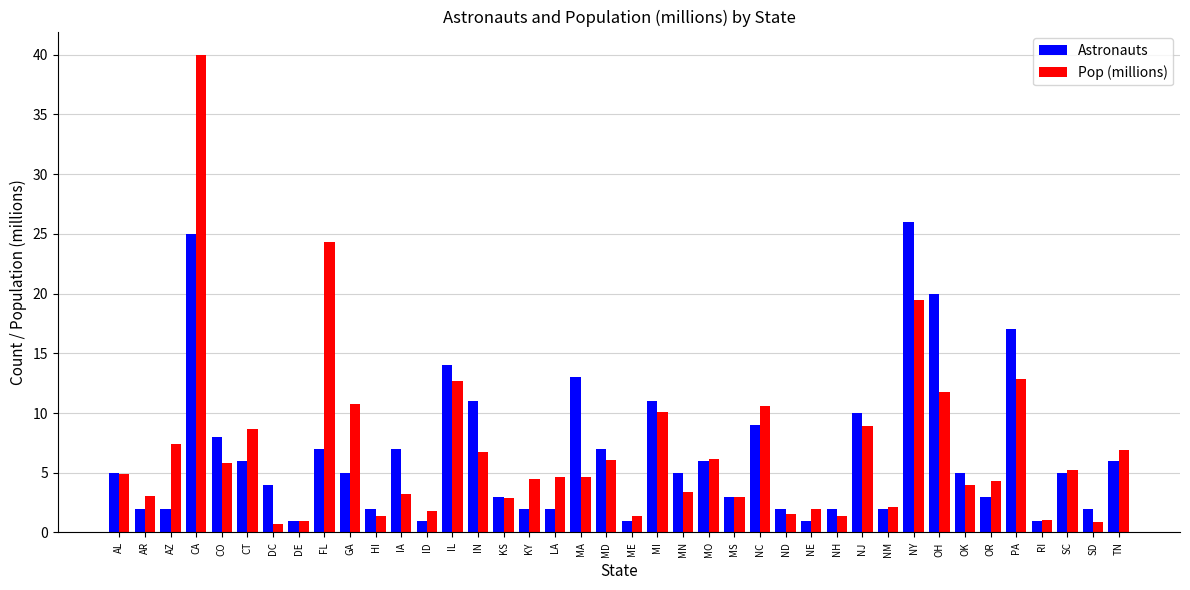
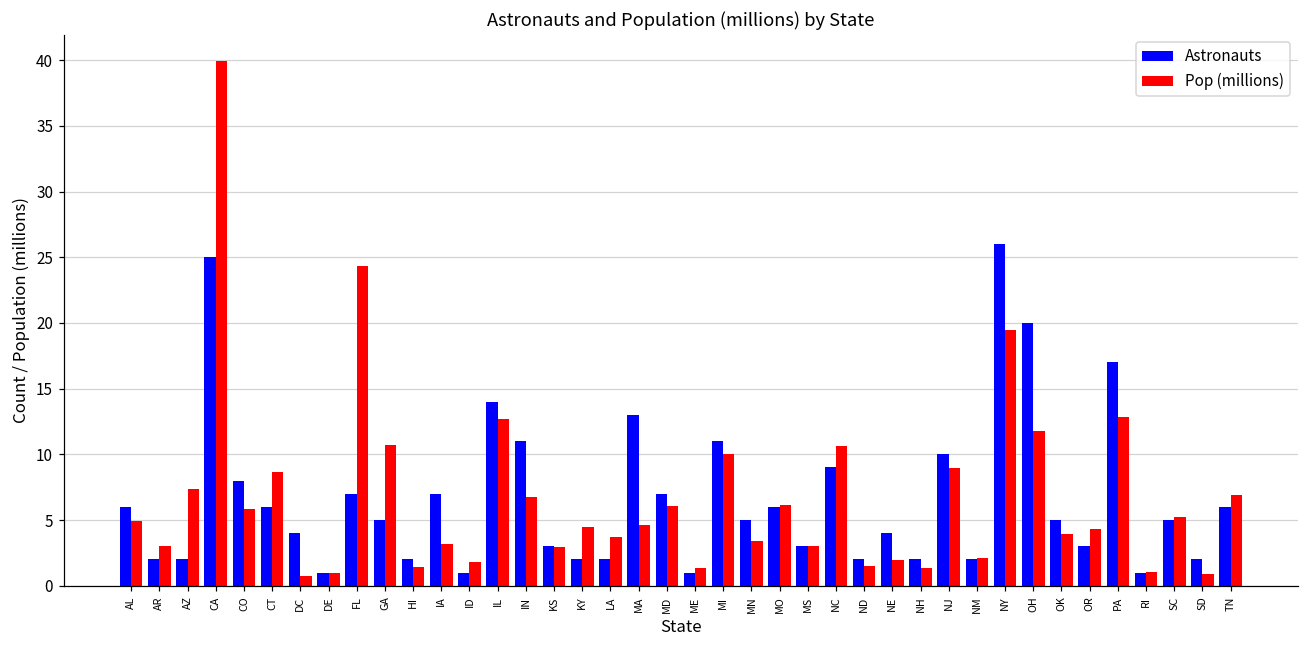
Astronauts, AL: 5 -> 6
Pop (millions), LA: 4.7 -> 3.7
Astronauts, NE: 1 -> 4
